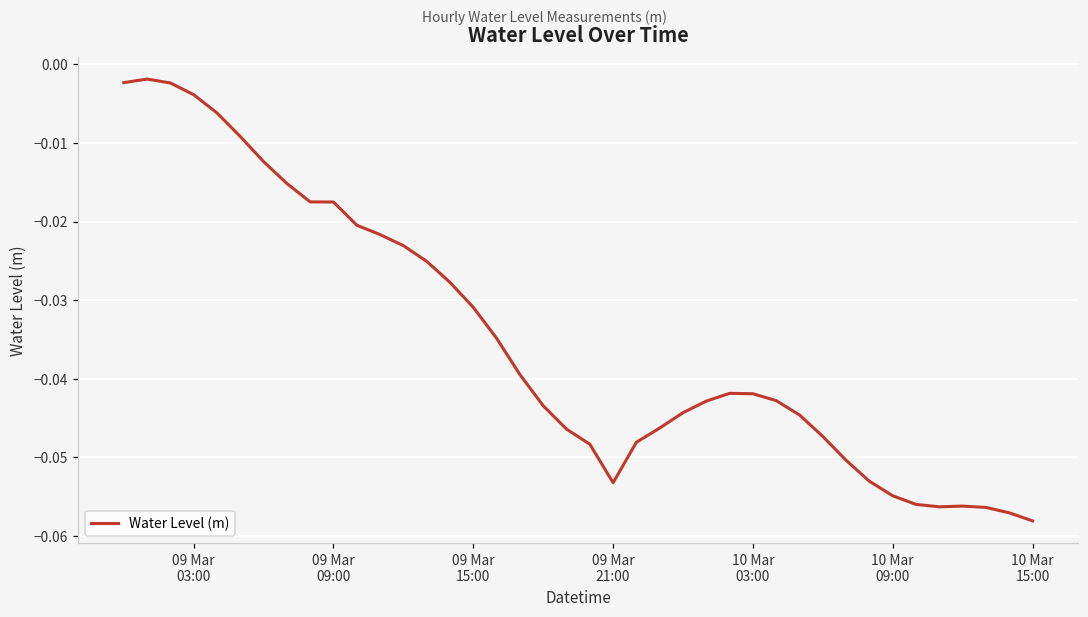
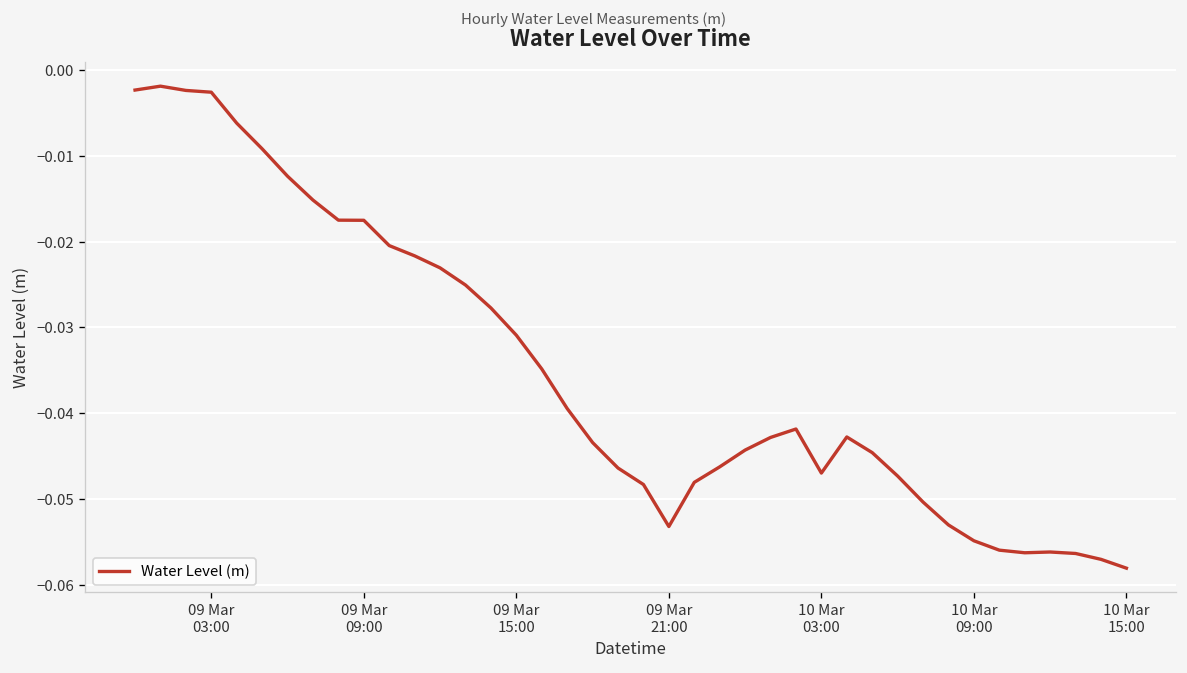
09 Mar 03:00: -0.004 -> -0.003
10 Mar 03:00: -0.042 -> -0.047
